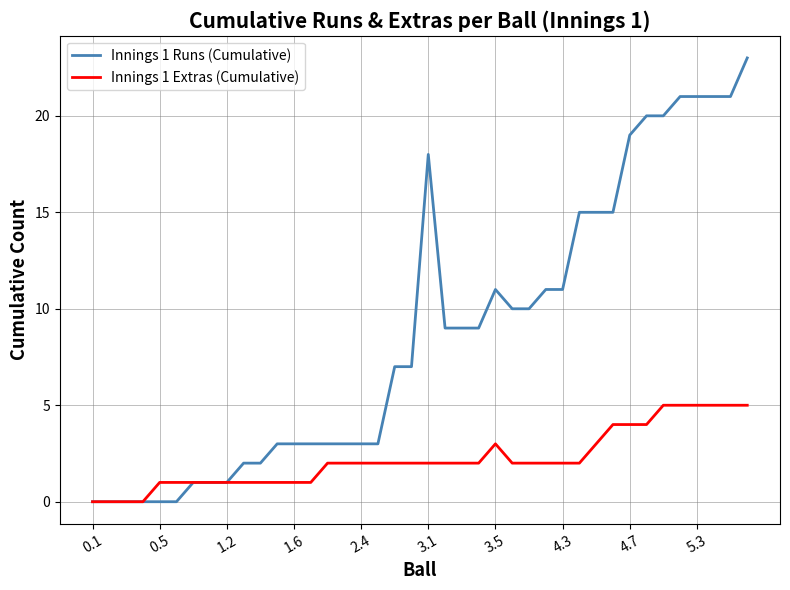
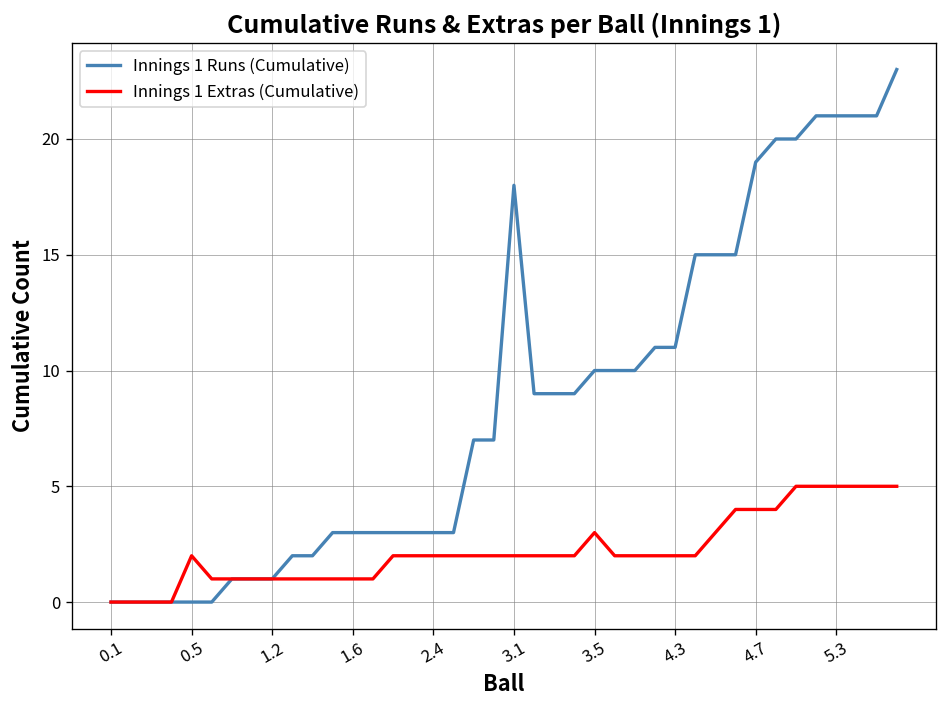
Innings 1 Extras (Cumulative), 0.5: 1 -> 2
Innings 1 Runs (Cumulative), 3.5: 11 -> 10
